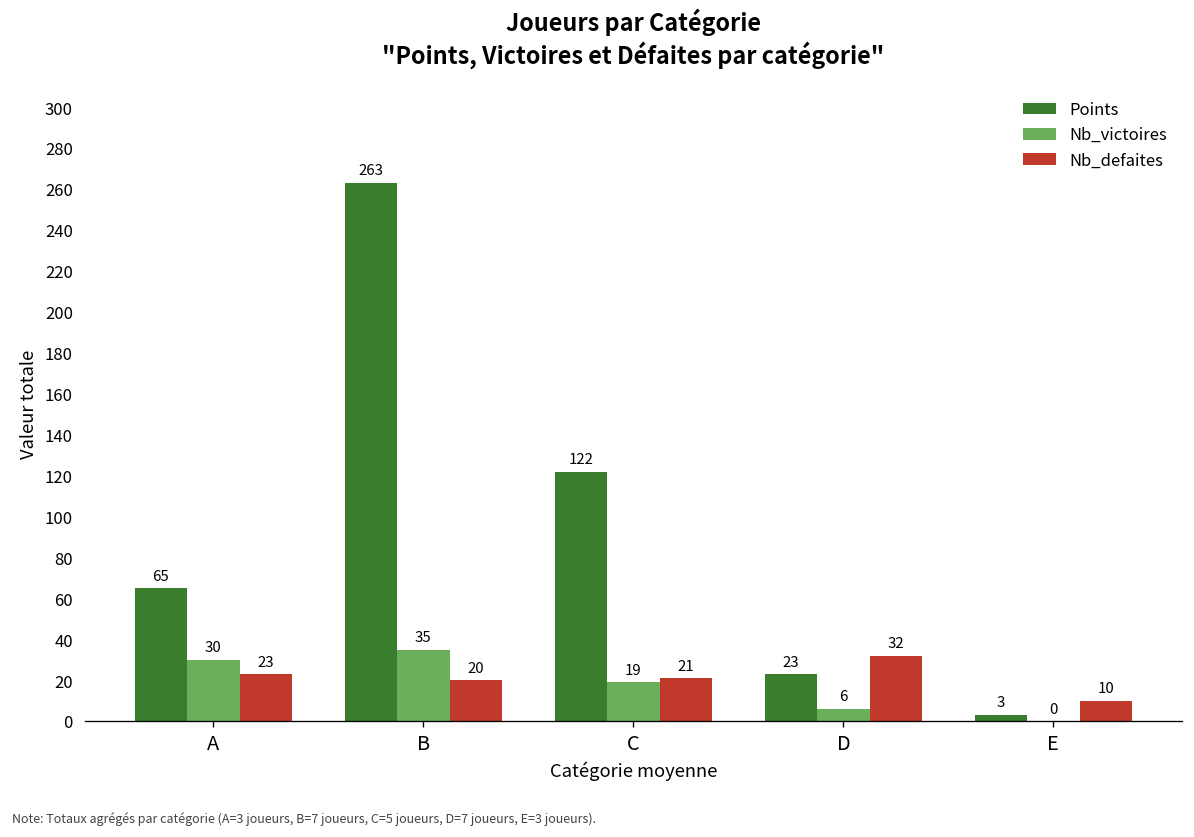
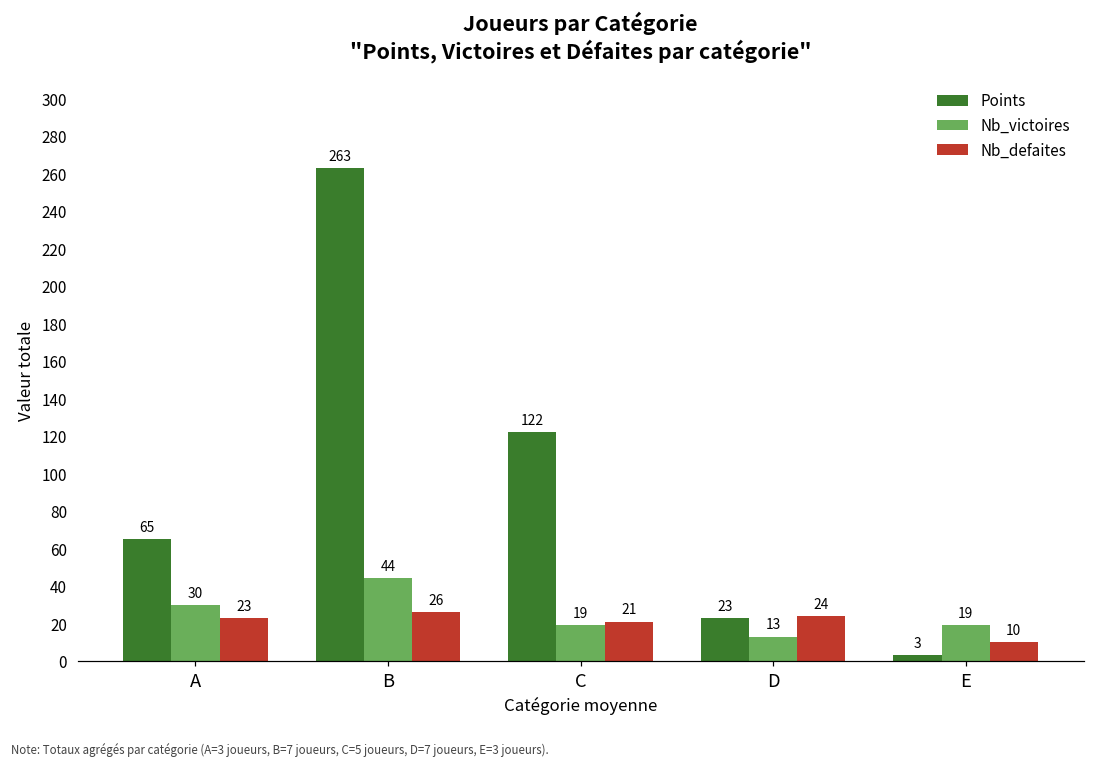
Nb_victoires, B: 35 -> 44
Nb_defaites, B: 20 -> 26
Nb_victoires, D: 6 -> 13
Nb_defaites, D: 32 -> 24
Nb_victoires, E: 0 -> 19
